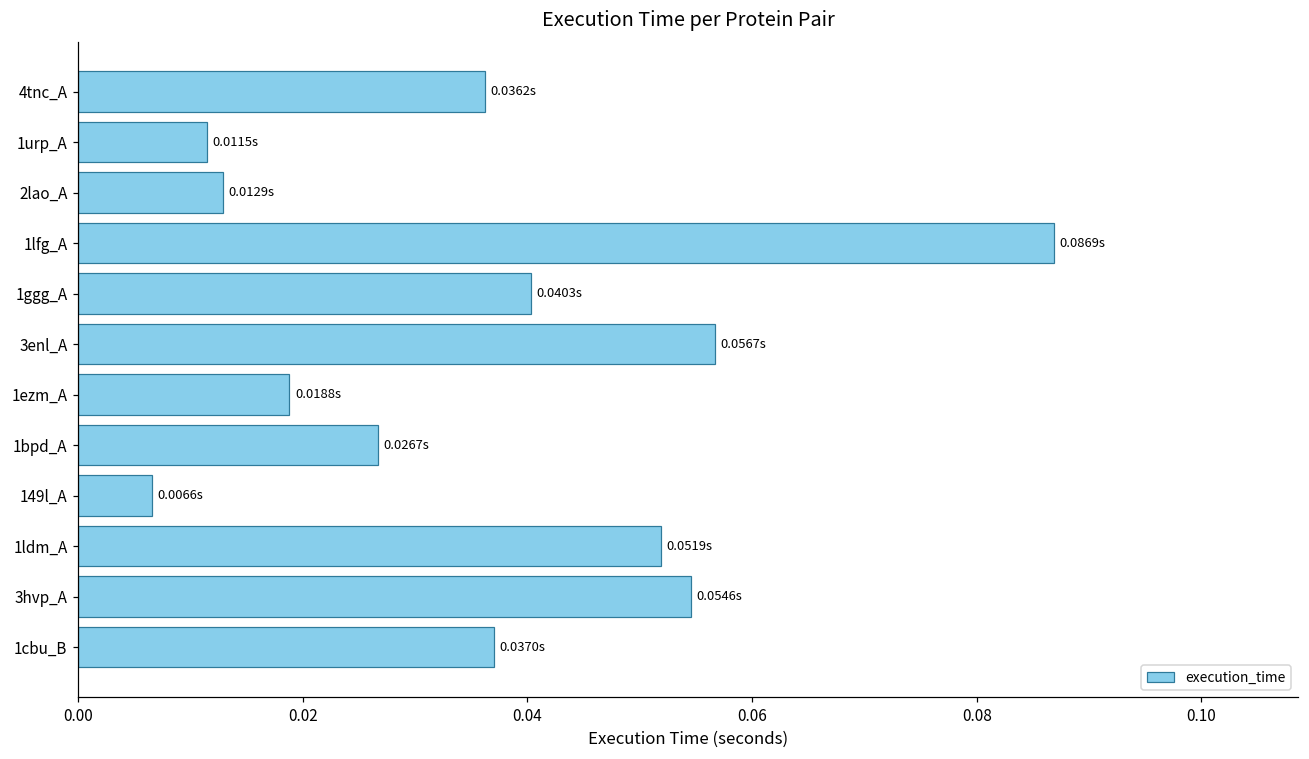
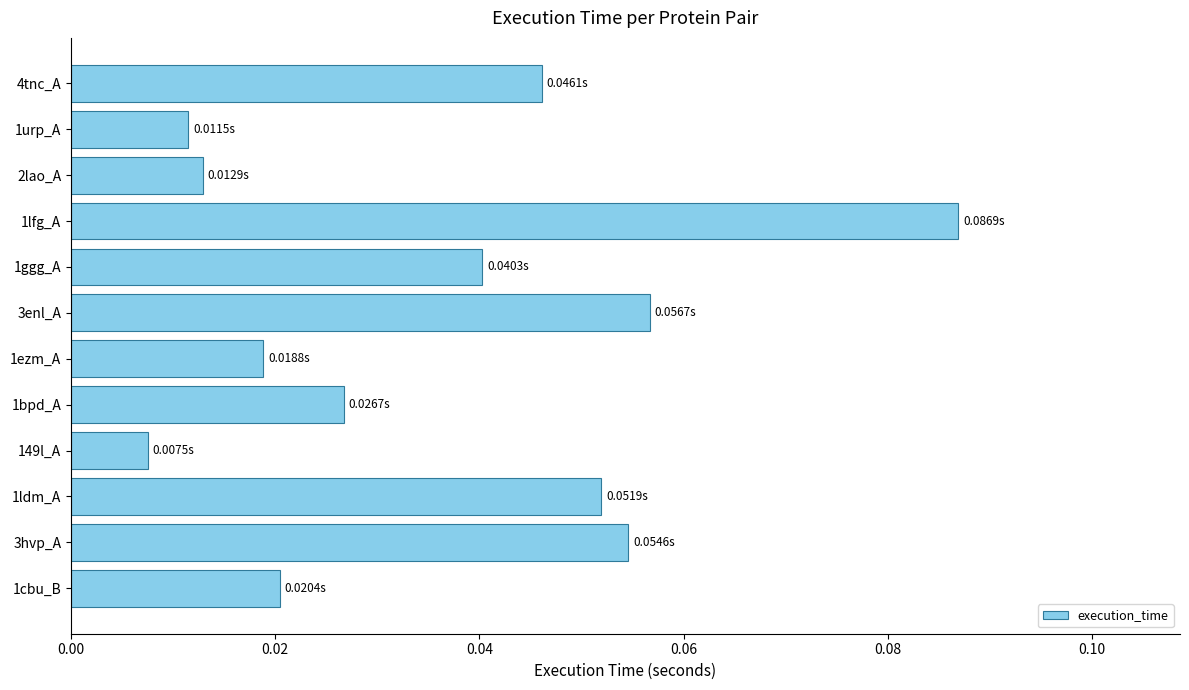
4tnc_A: 0.0362s -> 0.0461s
149l_A: 0.0066s -> 0.0075s
1cbu_B: 0.0370s -> 0.0204s
